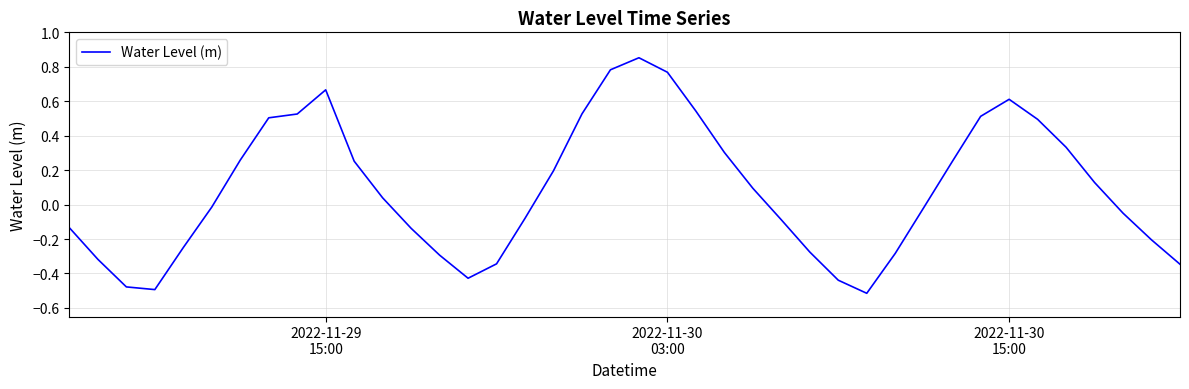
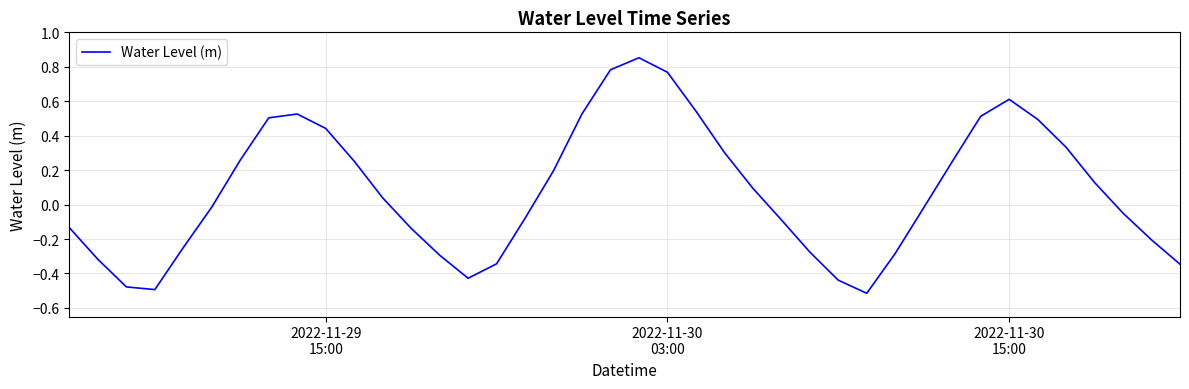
2022-11-29 15:00: 0.67 -> 0.44
